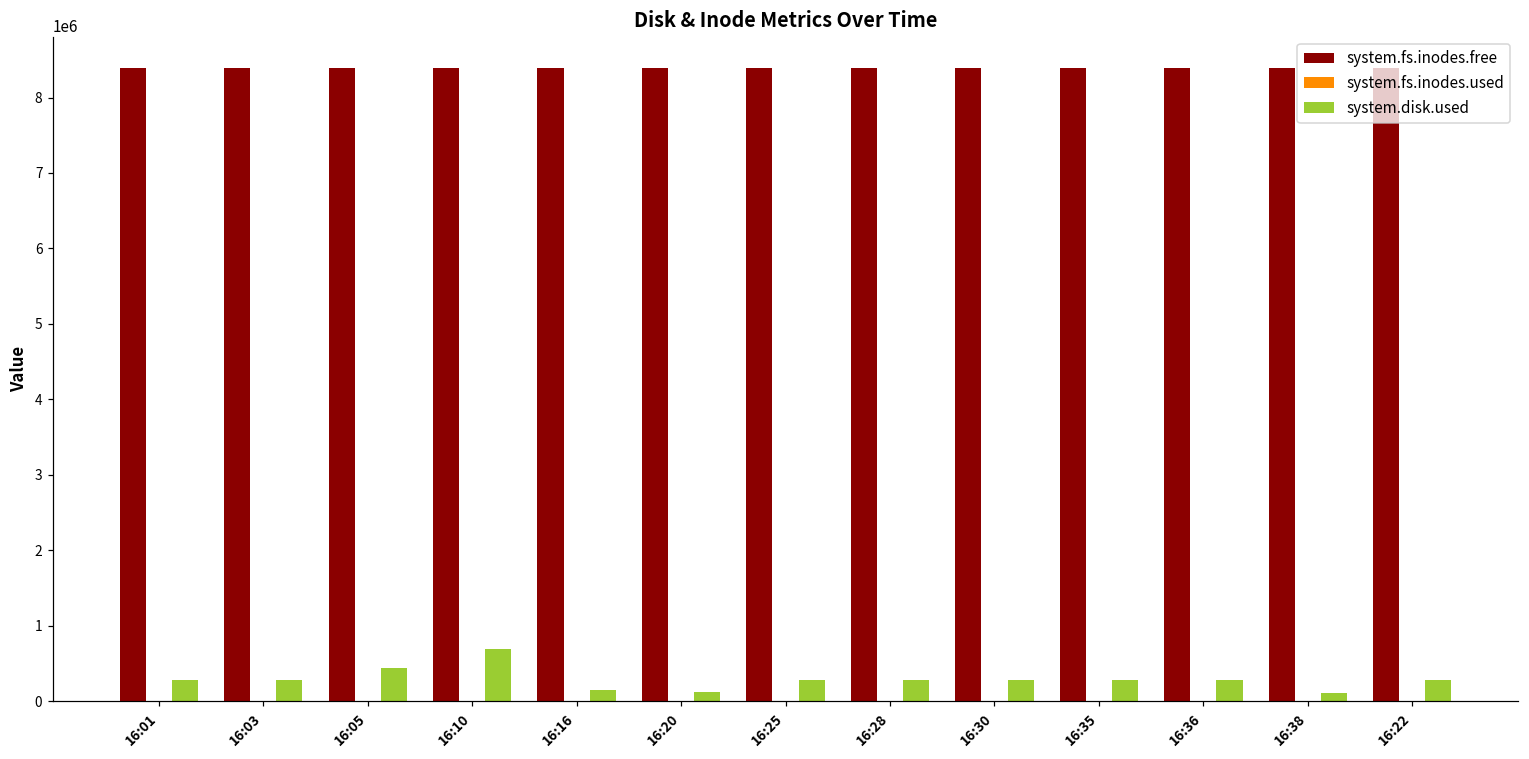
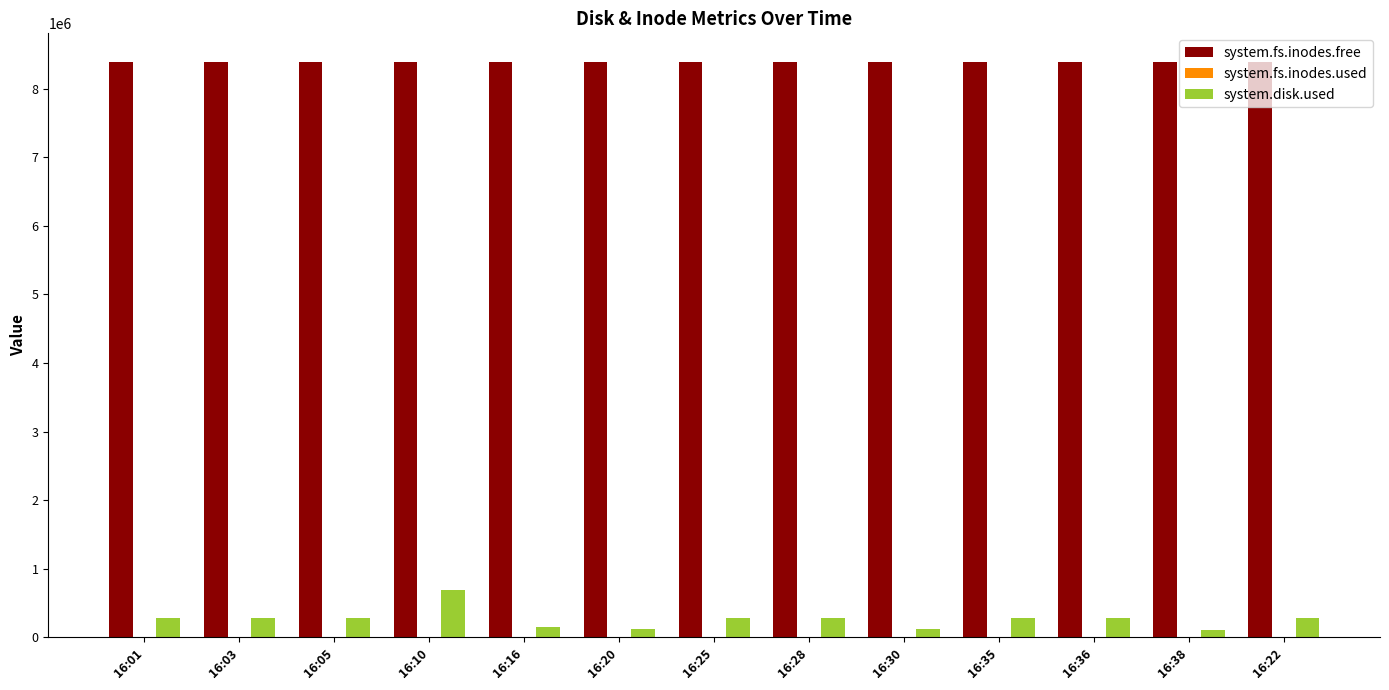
system.disk.used, 16:05: 400000 -> 300000
system.disk.used, 16:30: 300000 -> 100000
